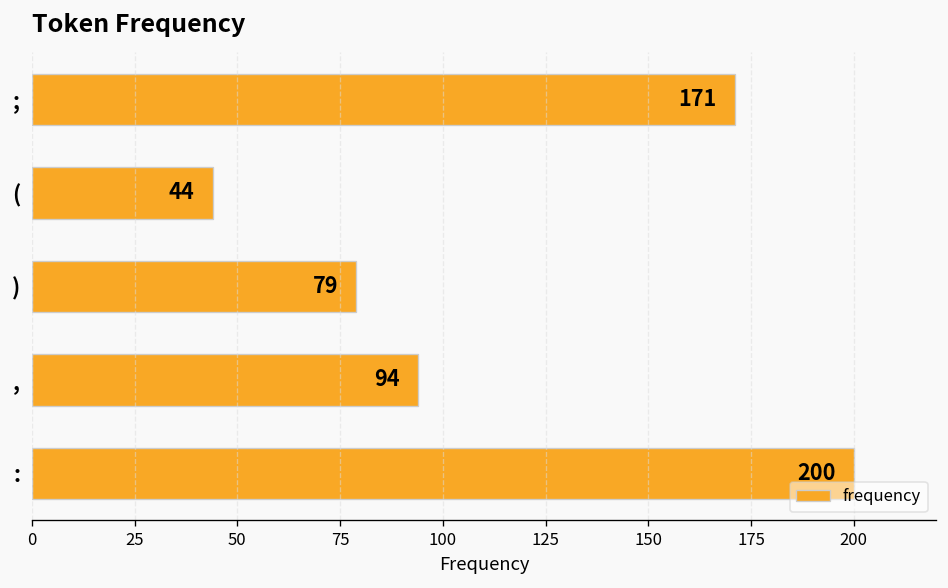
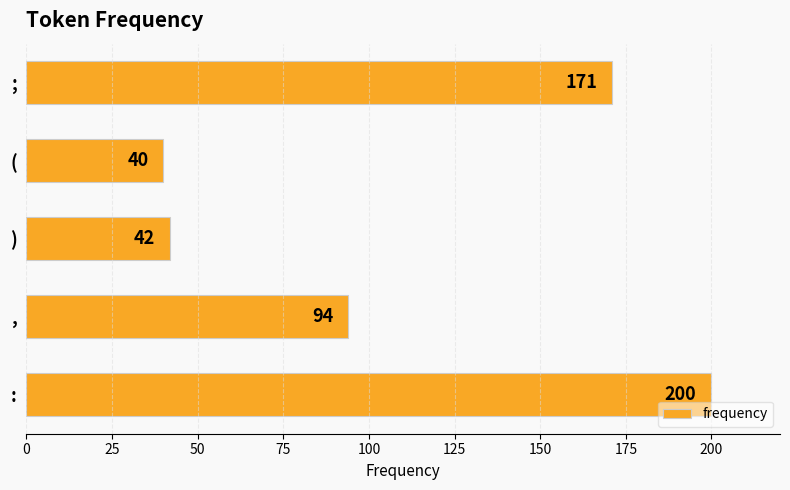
(: 44 -> 40
): 79 -> 42
